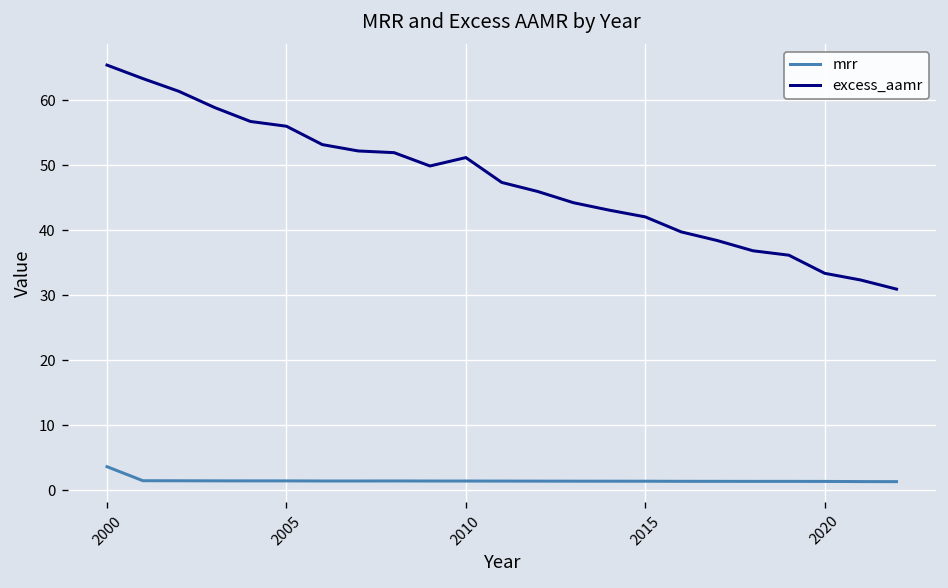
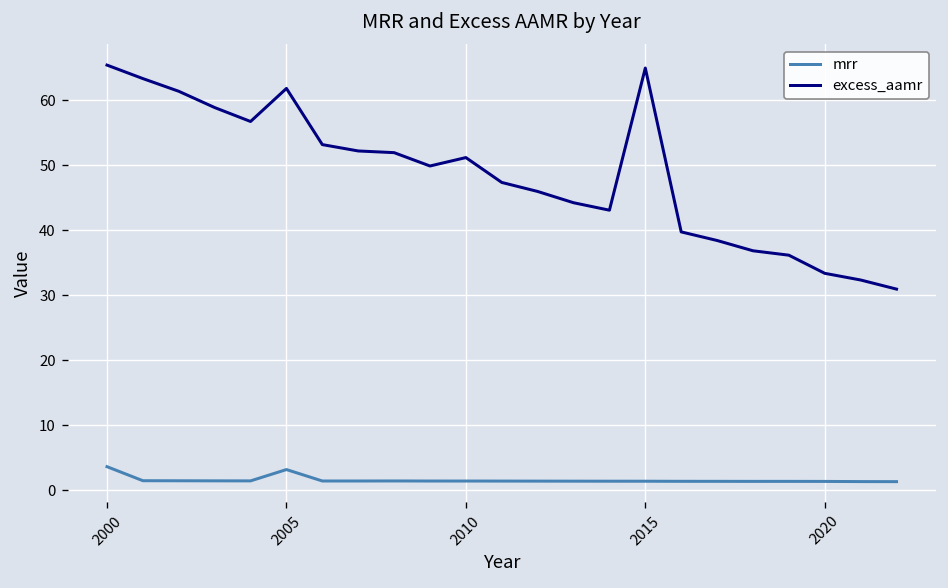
mrr, 2005: 1 -> 3
excess_aamr, 2005: 56 -> 62
excess_aamr, 2015: 42 -> 65
